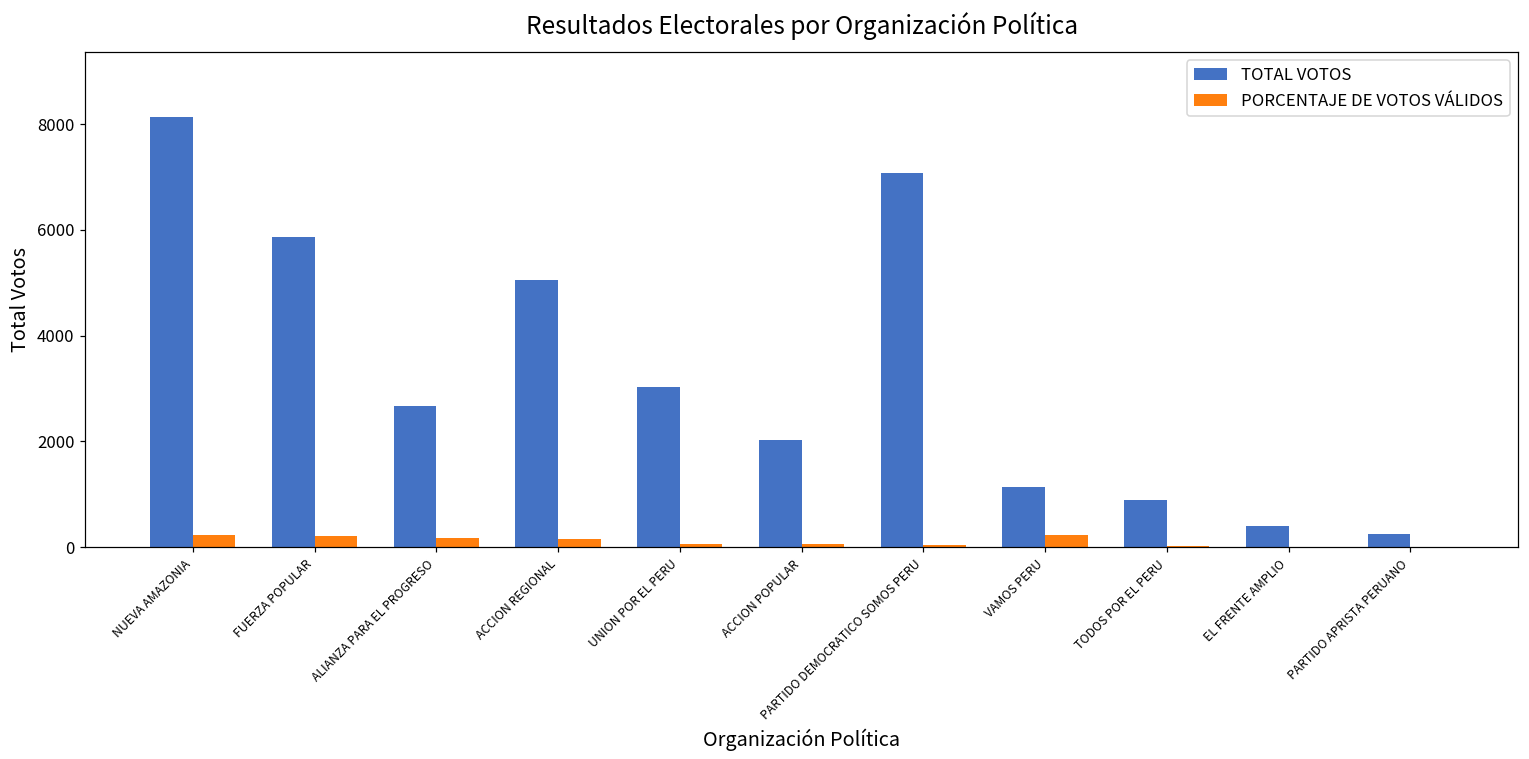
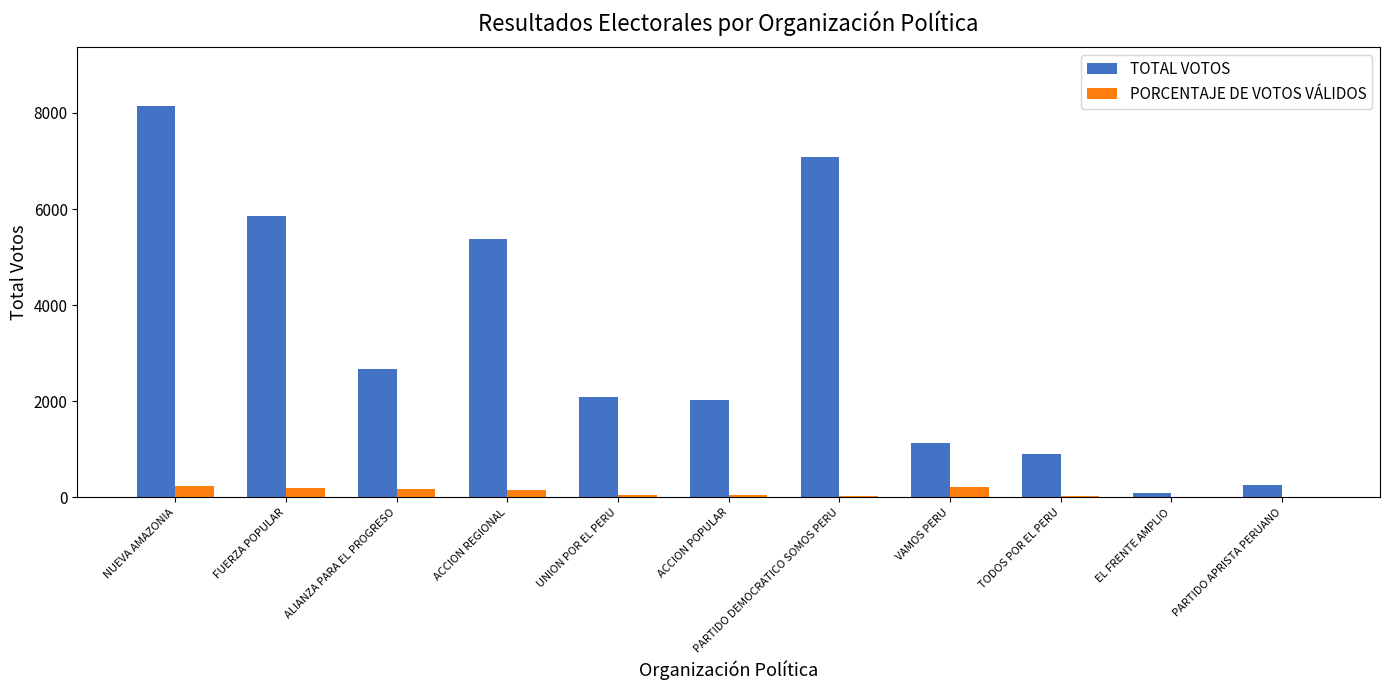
TOTAL VOTOS, ACCION REGIONAL: 5100 -> 5400
TOTAL VOTOS, UNION POR EL PERU: 3000 -> 2100
TOTAL VOTOS, EL FRENTE AMPLIO: 400 -> 100
